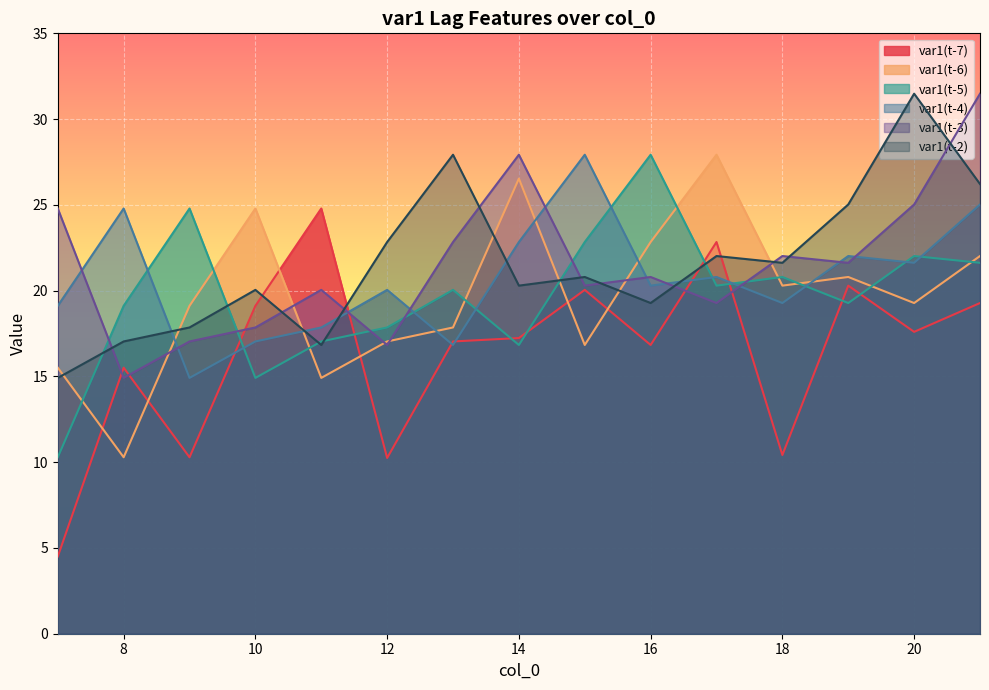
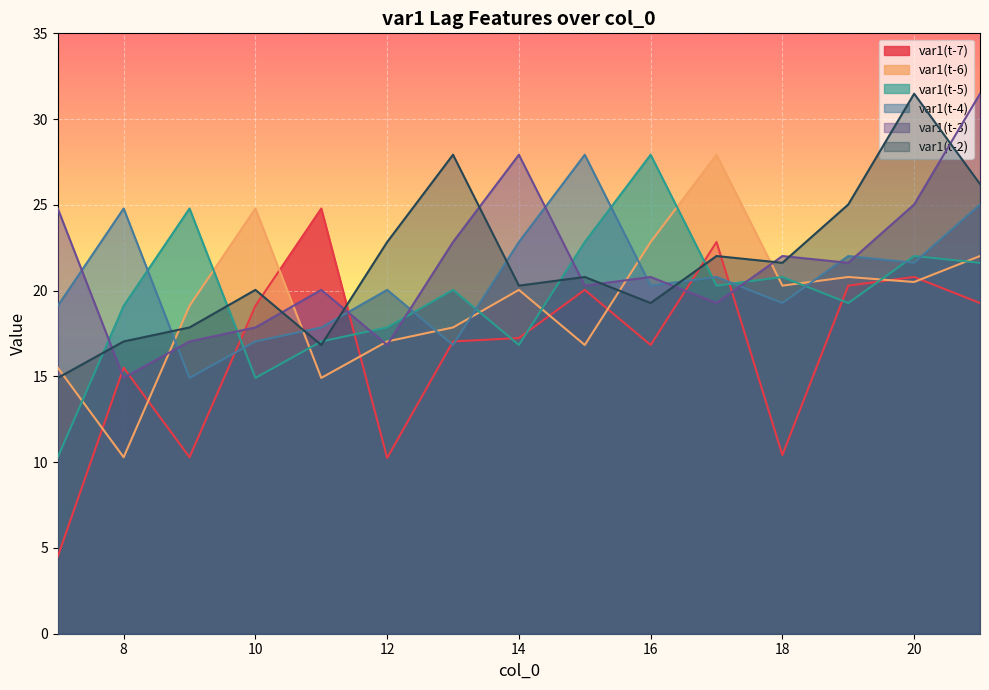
var1(t-6), 14: 26.5 -> 20.0
var1(t-7), 20: 17.6 -> 20.8
var1(t-6), 20: 19.3 -> 20.5
